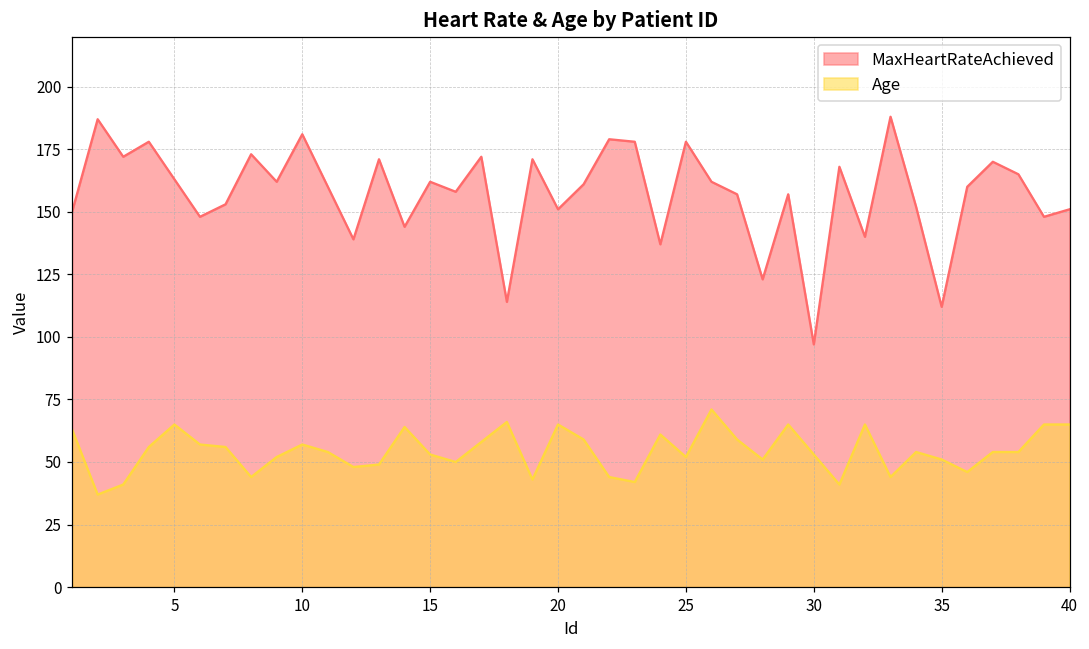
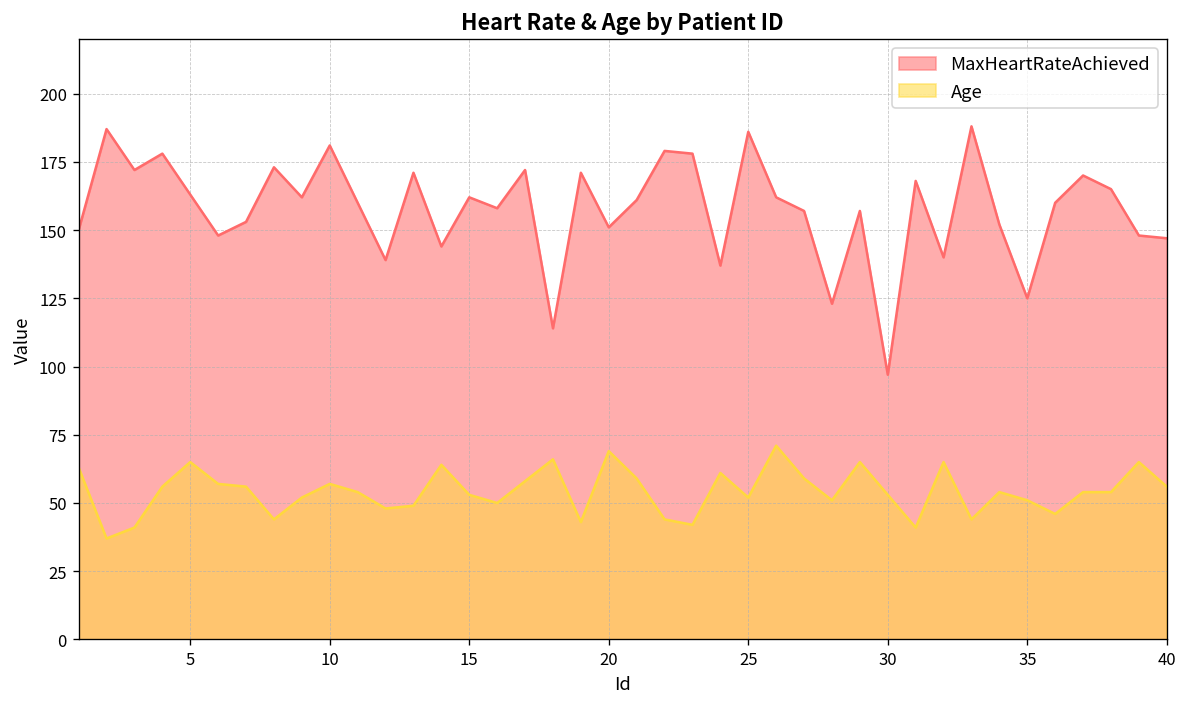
Age, 20: 65 -> 69
MaxHeartRateAchieved, 25: 178 -> 186
MaxHeartRateAchieved, 35: 112 -> 125
MaxHeartRateAchieved, 40: 151 -> 147
Age, 40: 65 -> 56
